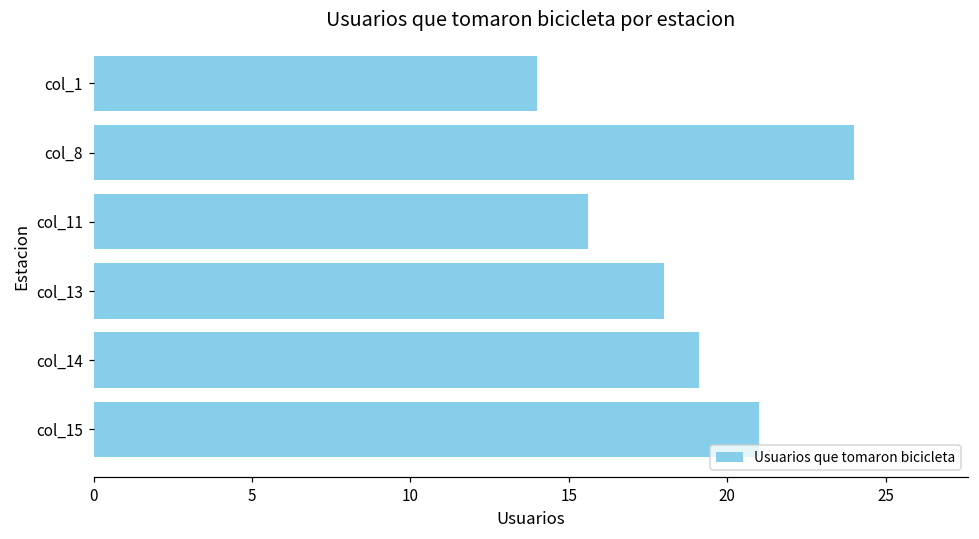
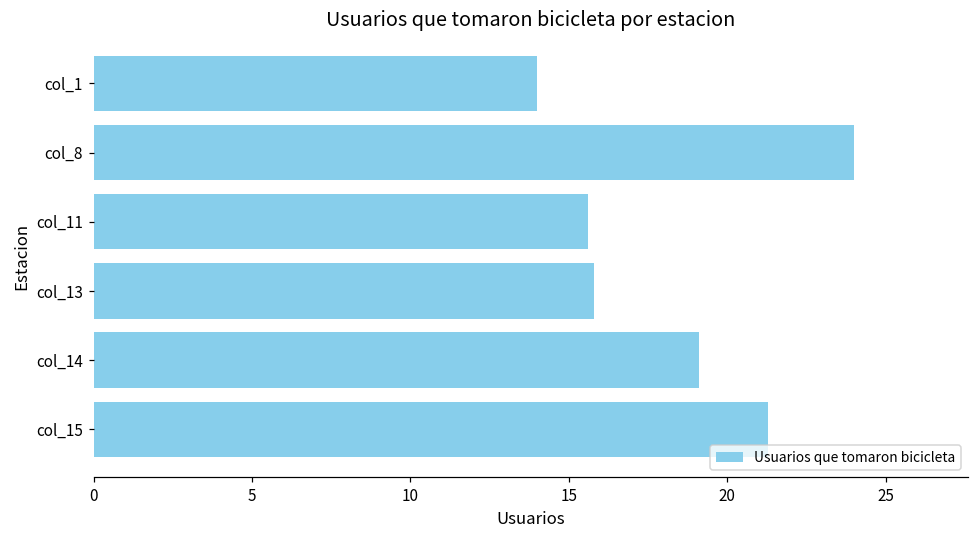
col_13: 18.0 -> 15.8
col_15: 21.0 -> 21.3
